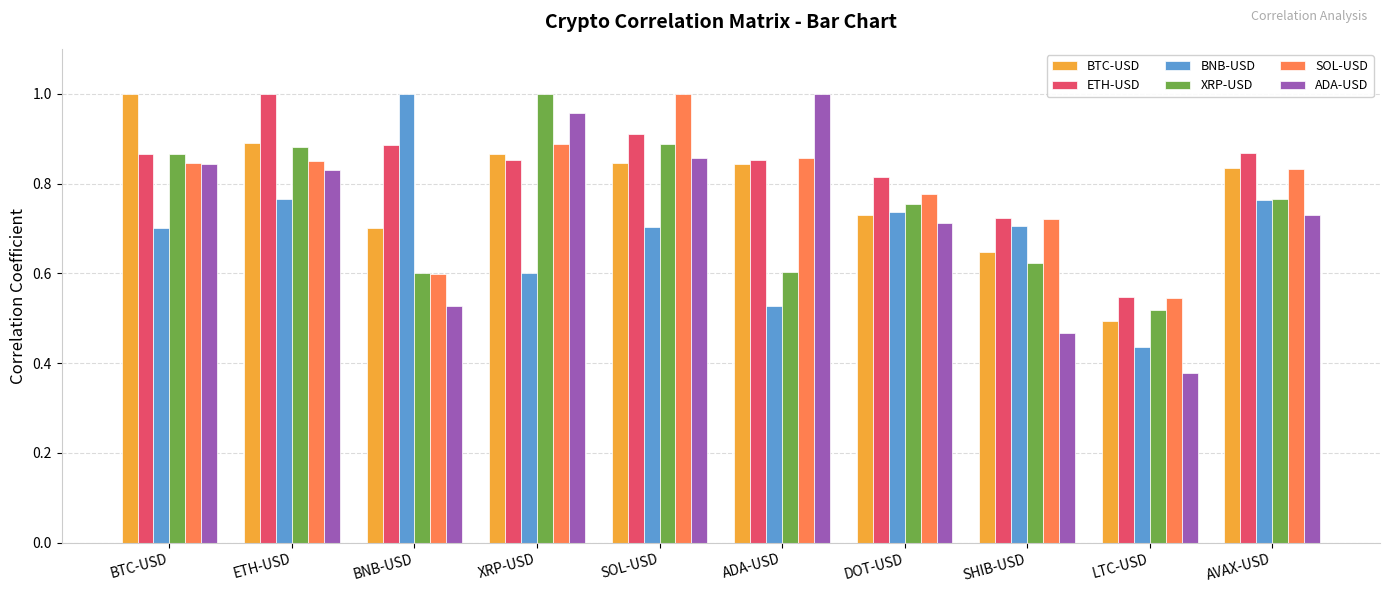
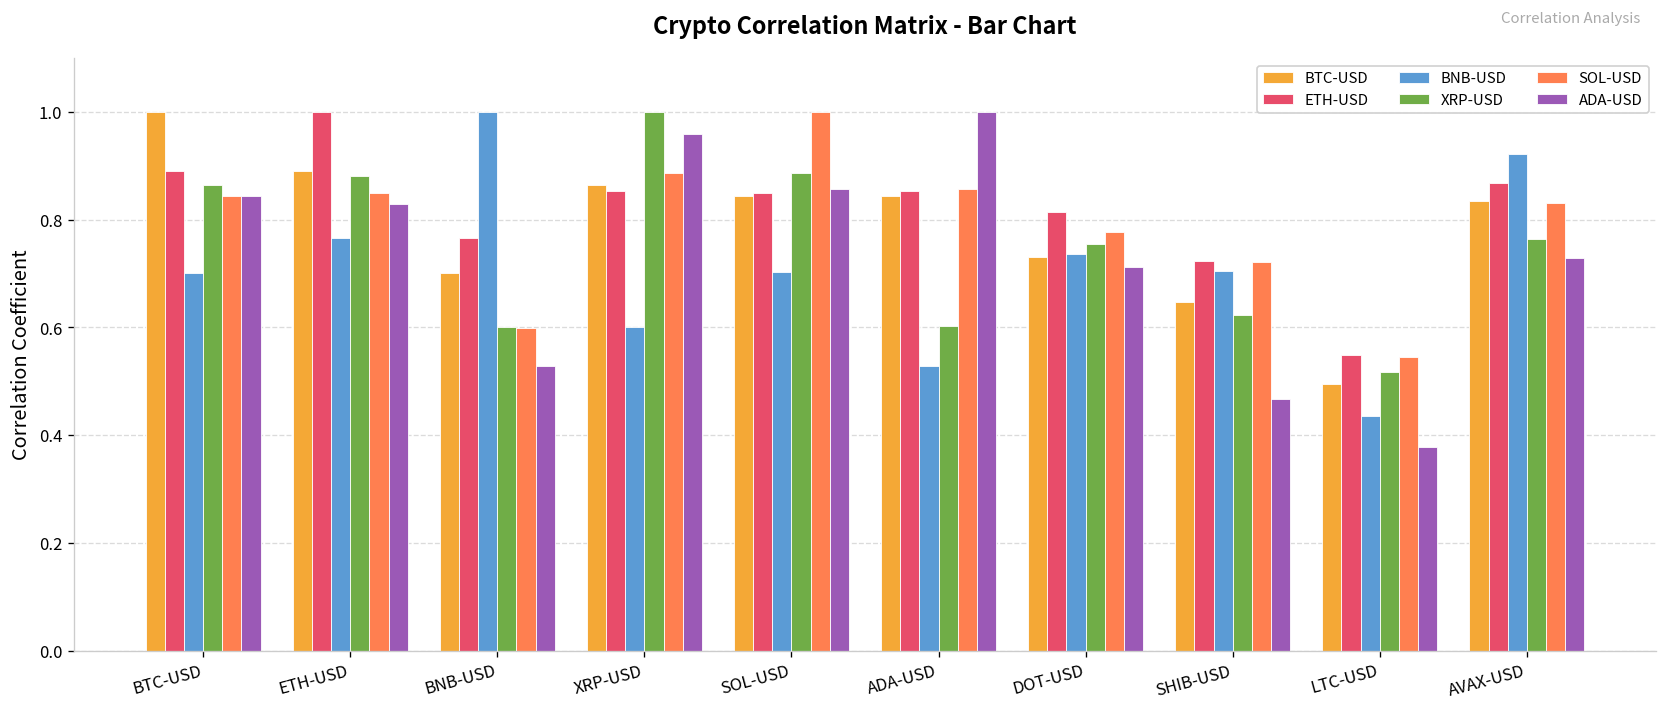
ETH-USD, BTC-USD: 0.87 -> 0.89
ETH-USD, BNB-USD: 0.89 -> 0.77
ETH-USD, SOL-USD: 0.91 -> 0.85
BNB-USD, AVAX-USD: 0.76 -> 0.92
